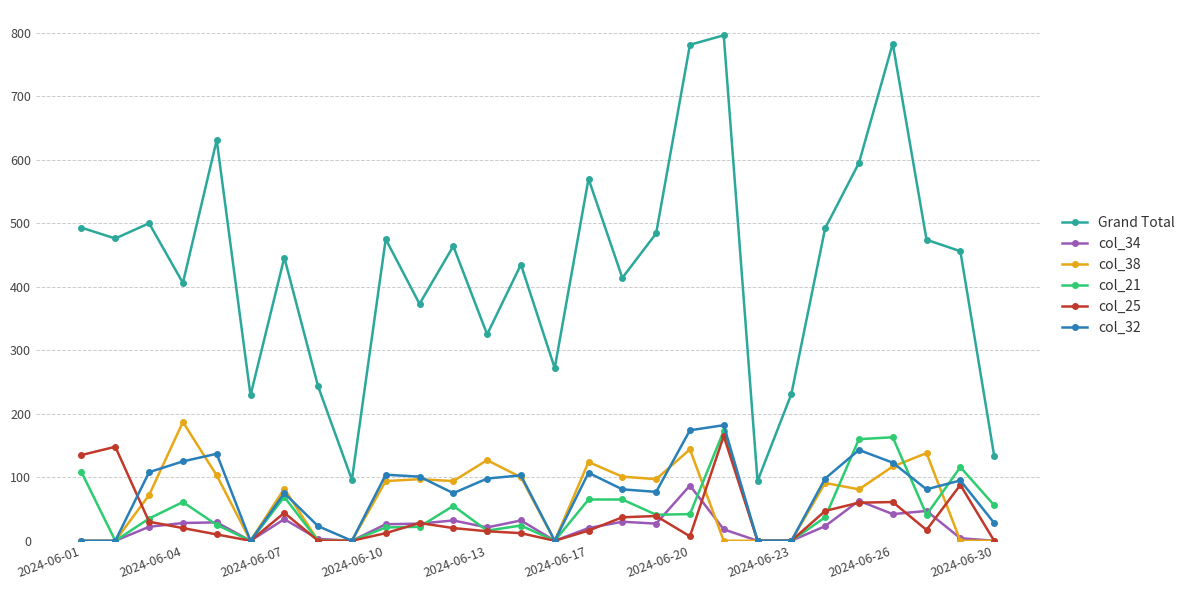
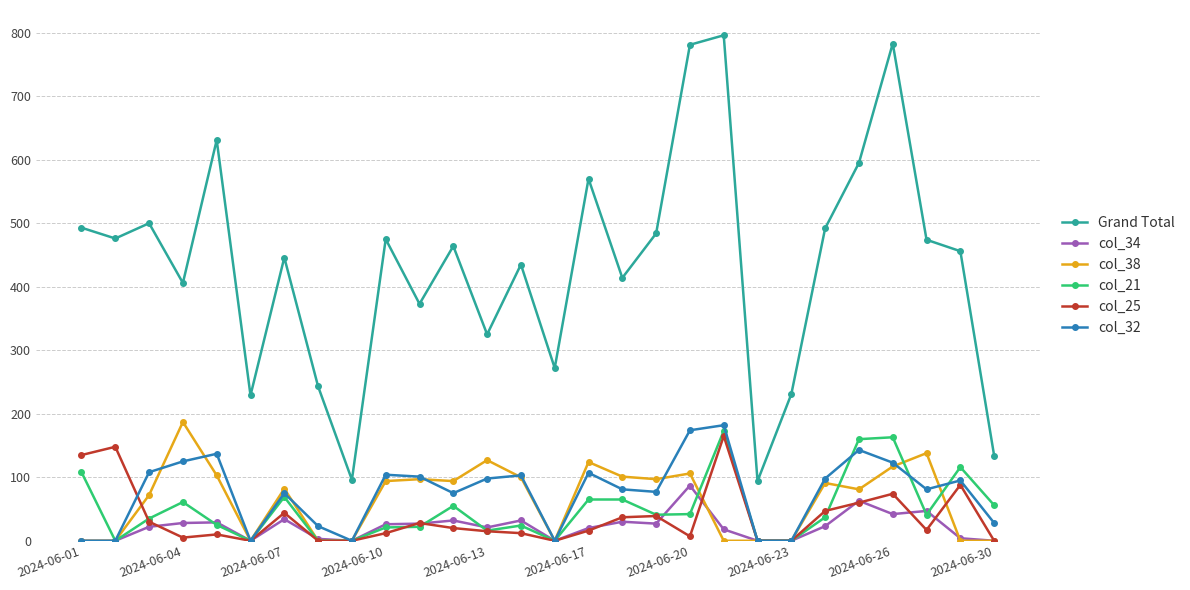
col_25, 2024-06-04: 20 -> 10
col_38, 2024-06-20: 140 -> 110
col_25, 2024-06-26: 60 -> 70
